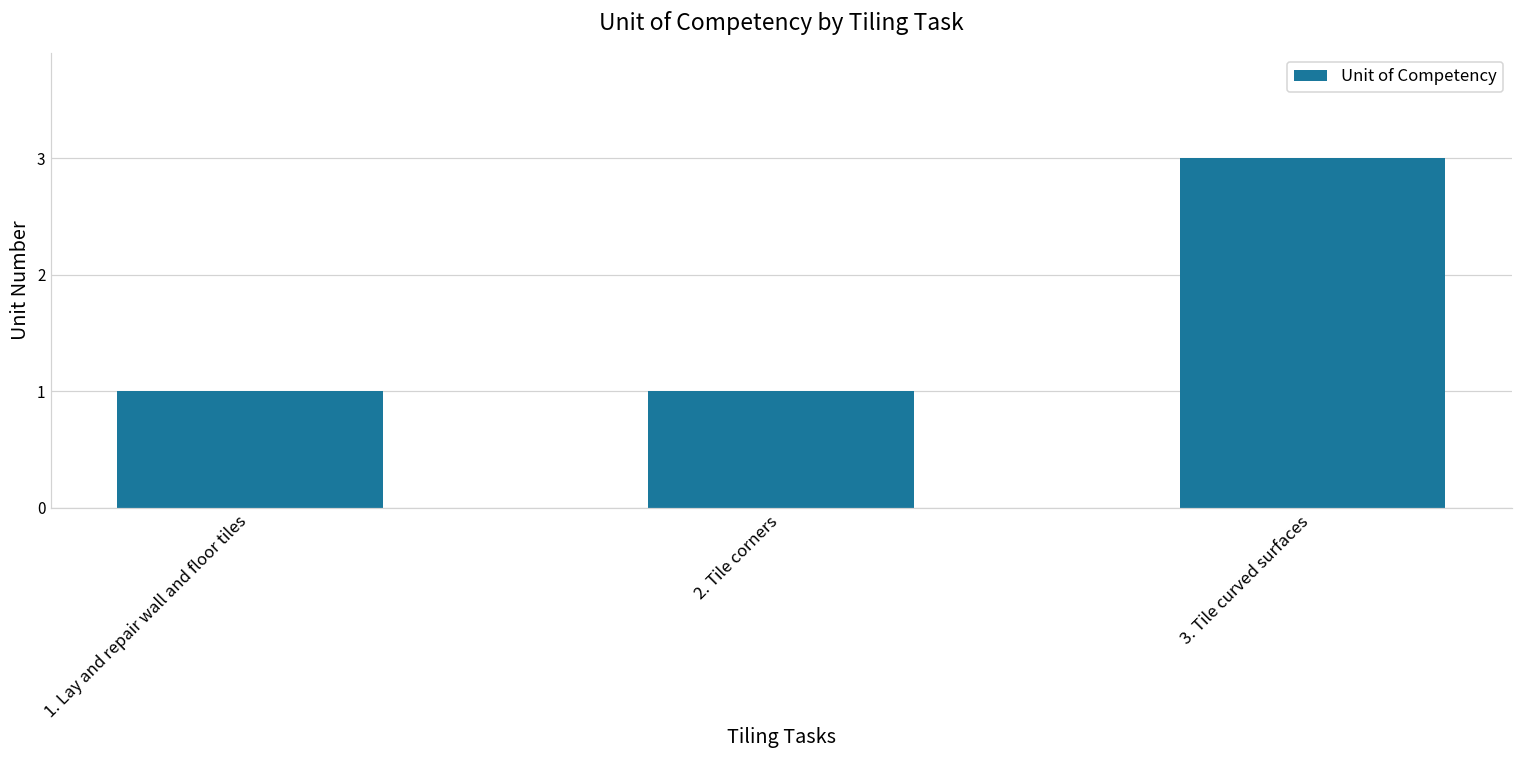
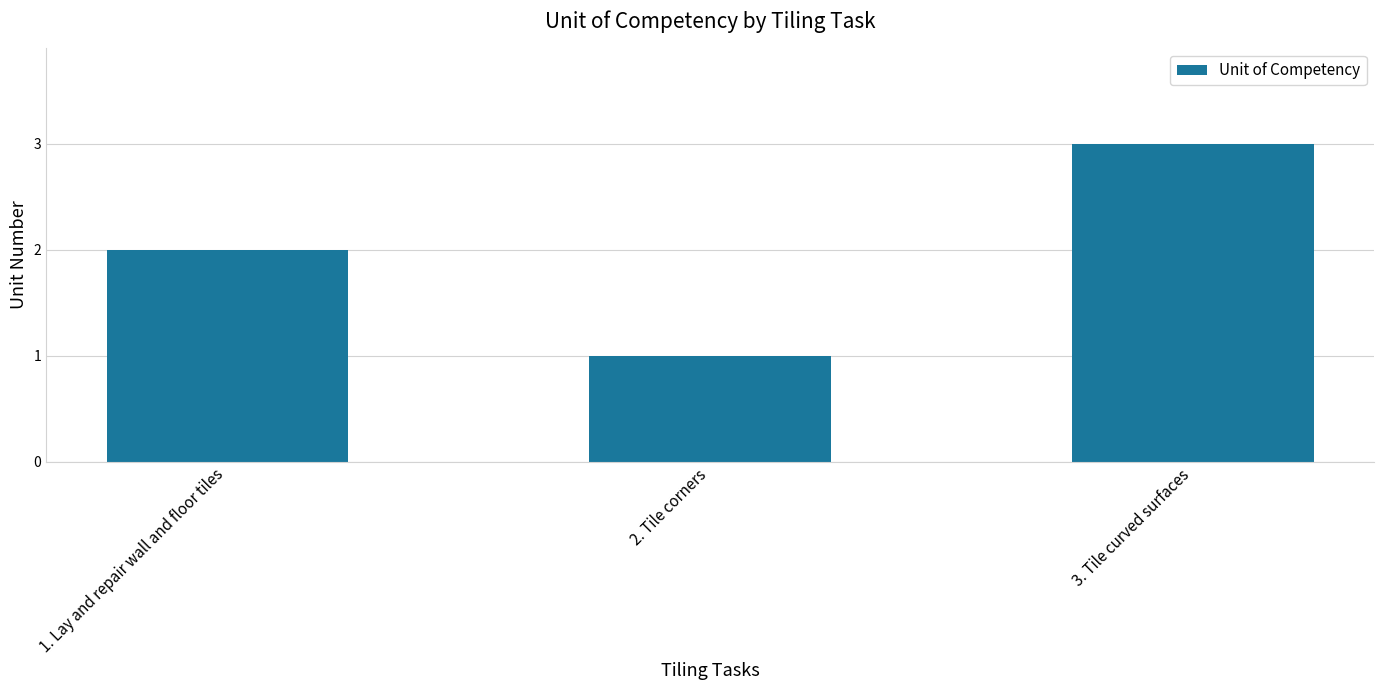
1. Lay and repair wall and floor tiles: 1 -> 2
